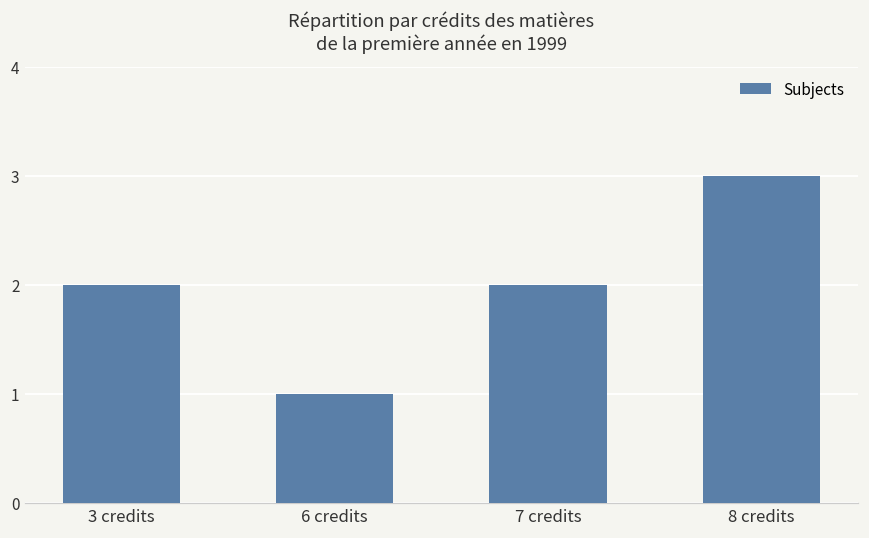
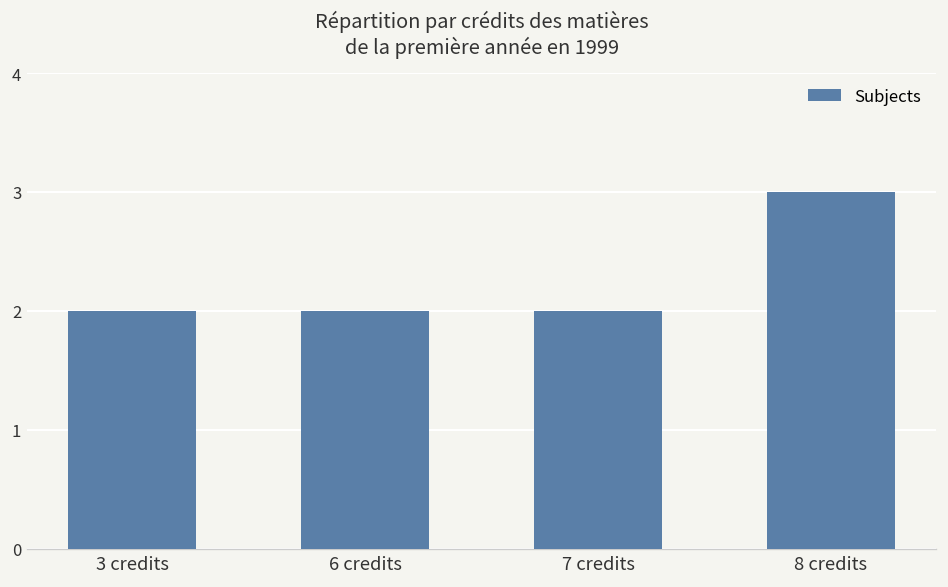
6 credits: 1 -> 2
